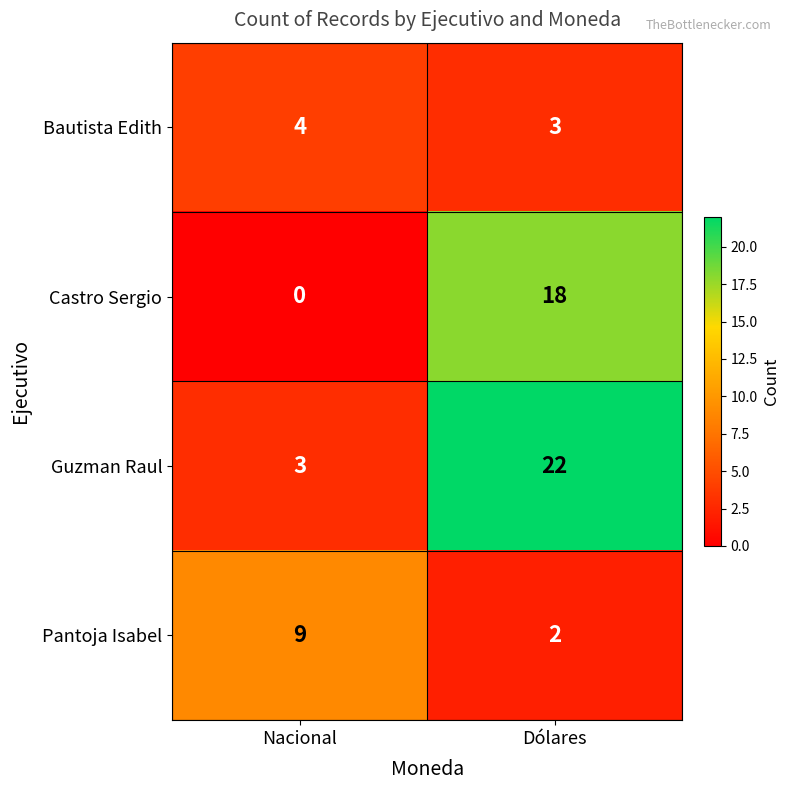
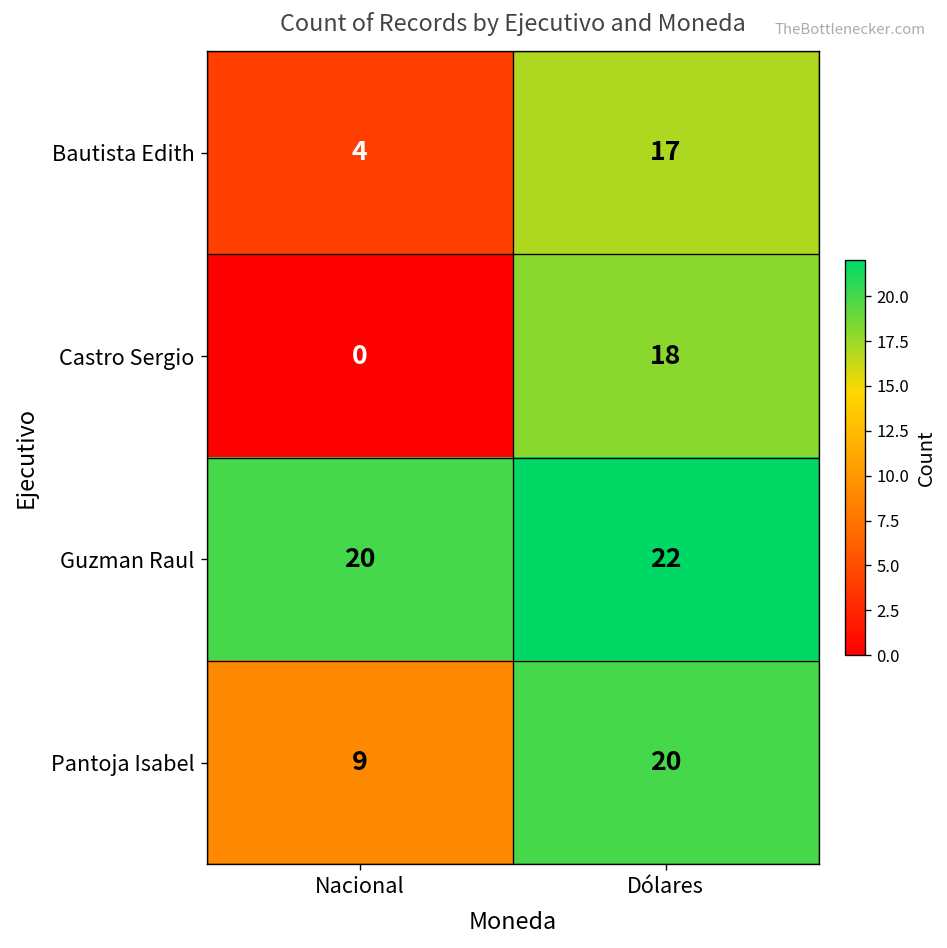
Bautista Edith, Dólares: 3 -> 17
Guzman Raul, Nacional: 3 -> 20
Pantoja Isabel, Dólares: 2 -> 20
